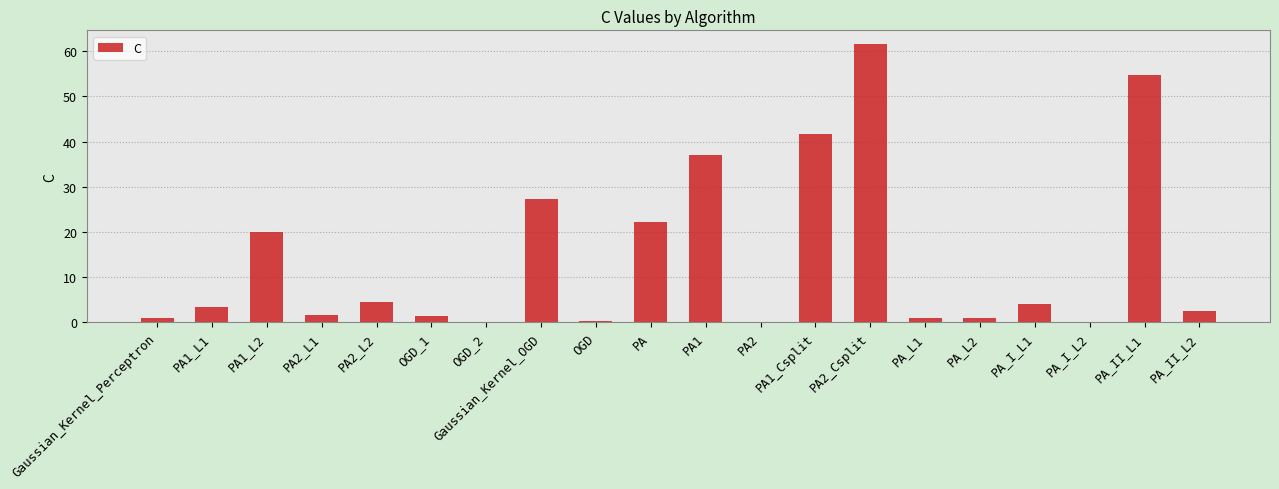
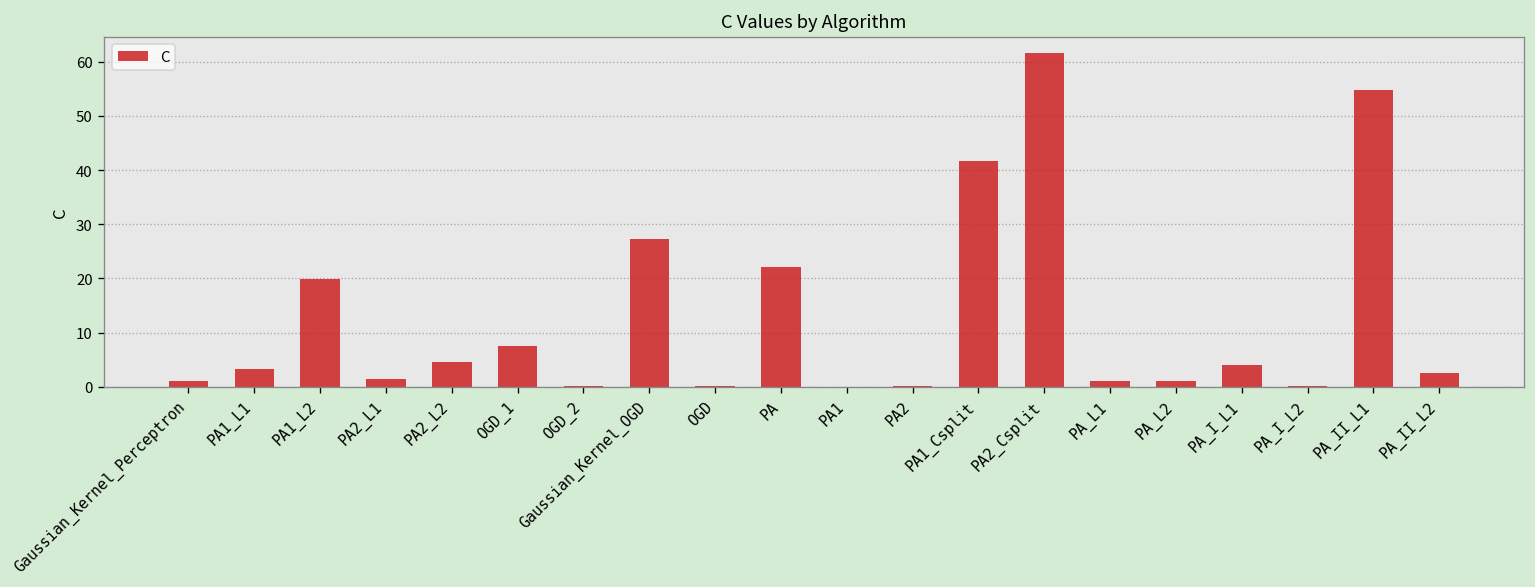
OGD_1: 1 -> 8
PA1: 37 -> 0
